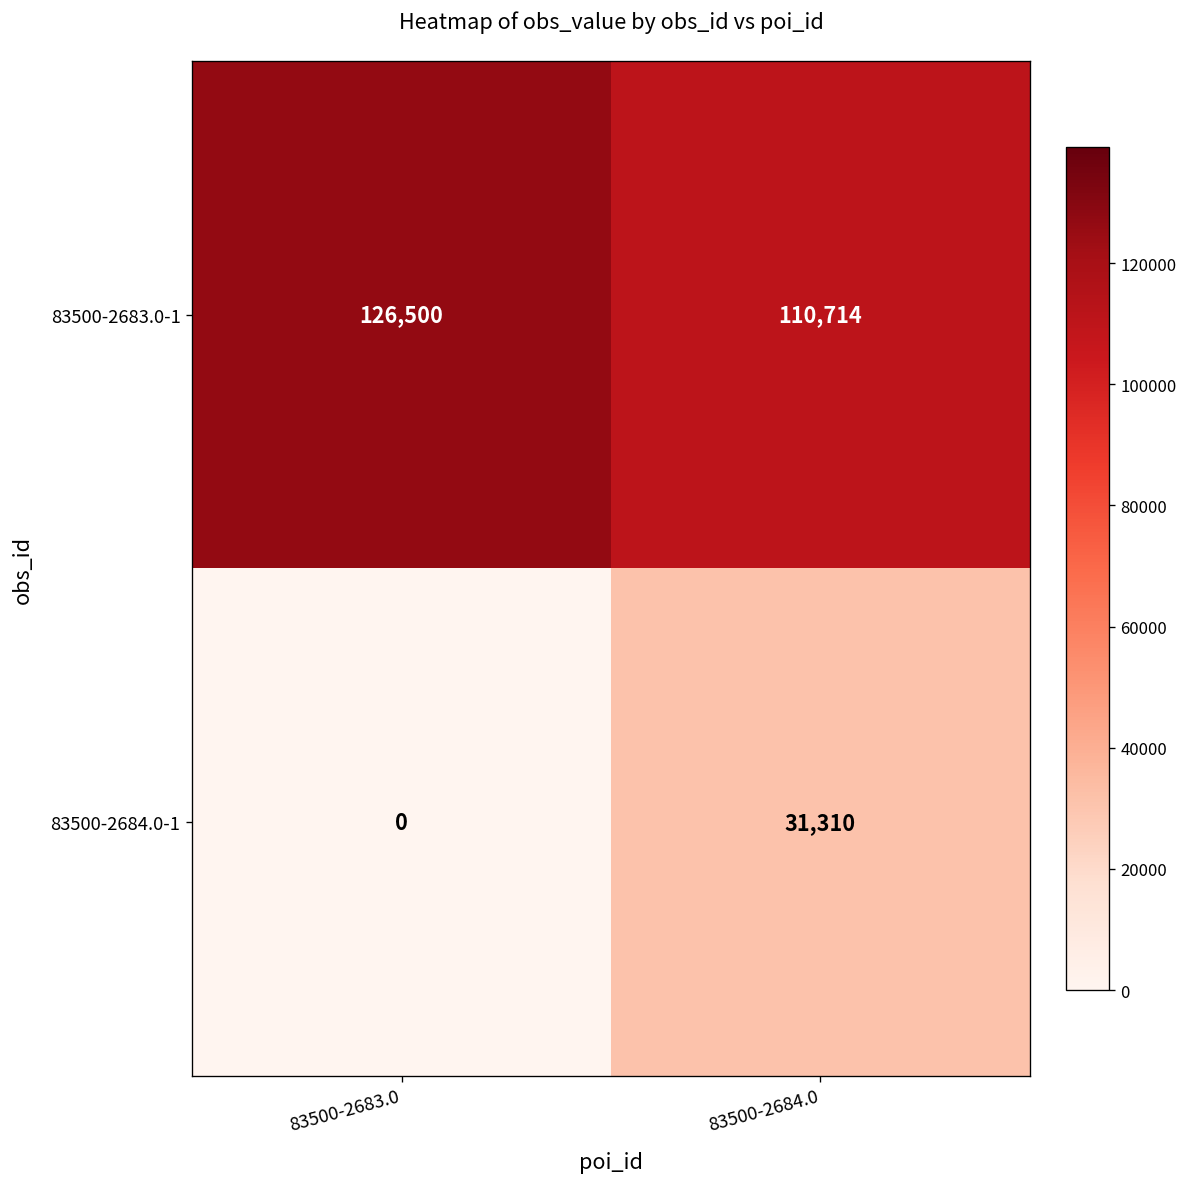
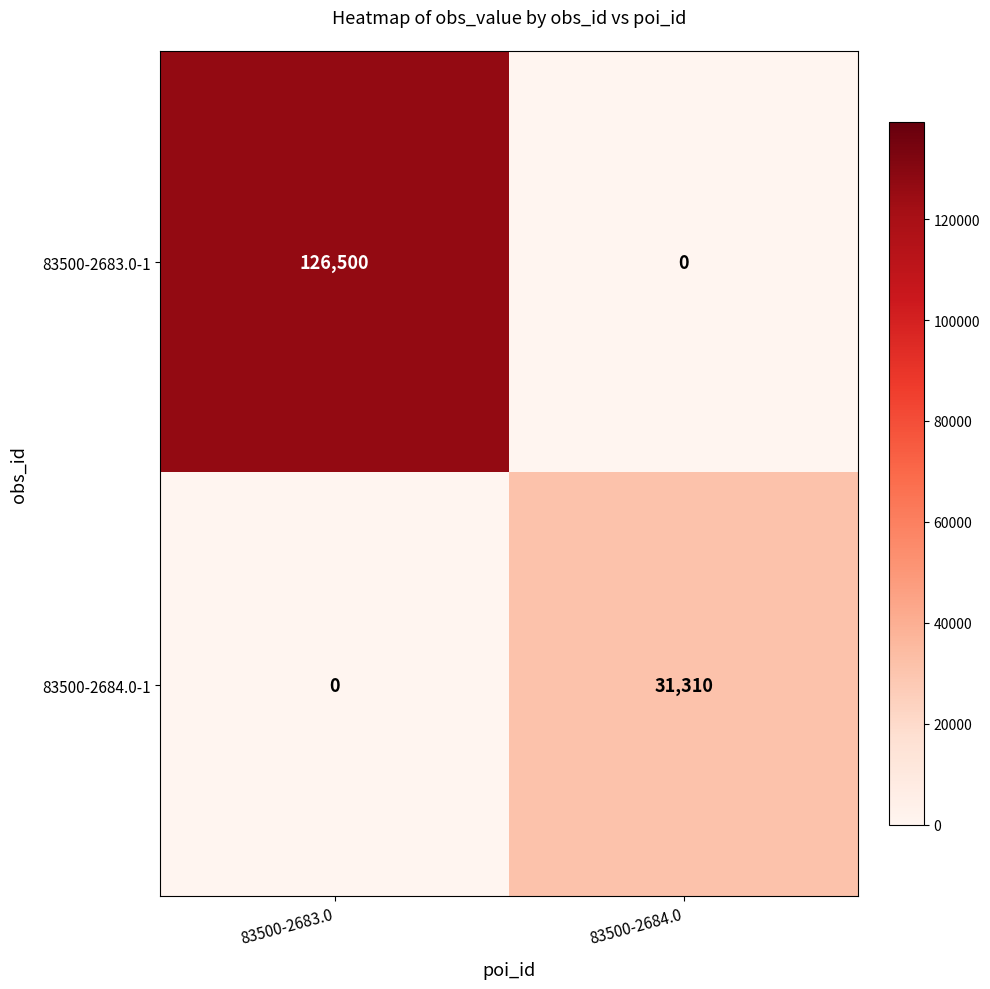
83500-2683.0-1, 83500-2684.0: 110,714 -> 0
